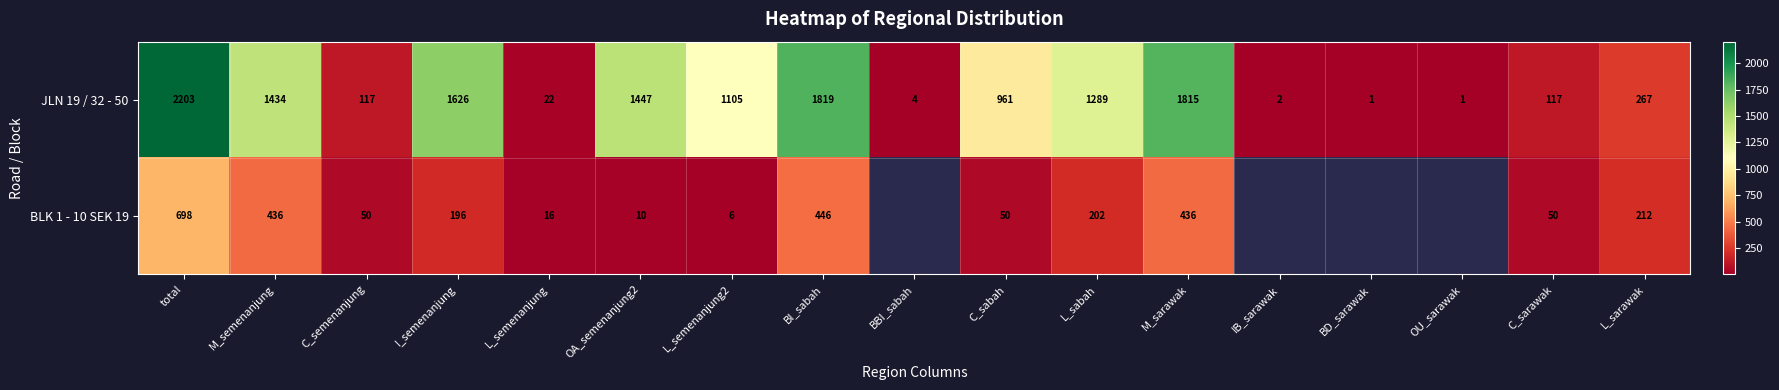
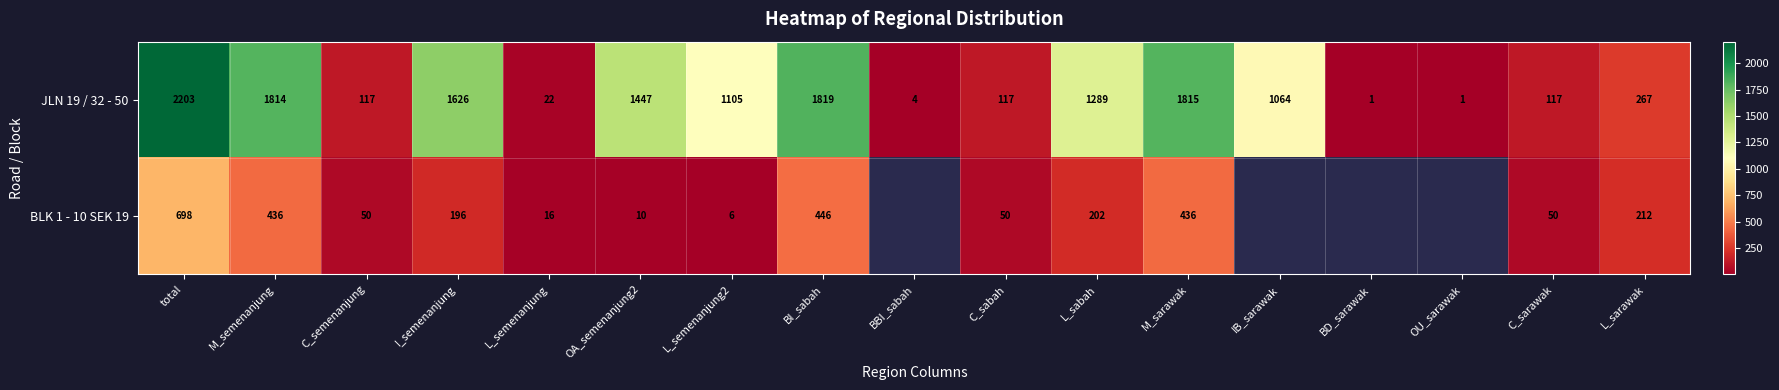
JLN 19 / 32 - 50, M_semenanjung: 1434 -> 1814
JLN 19 / 32 - 50, C_sabah: 961 -> 117
JLN 19 / 32 - 50, IB_sarawak: 2 -> 1064
